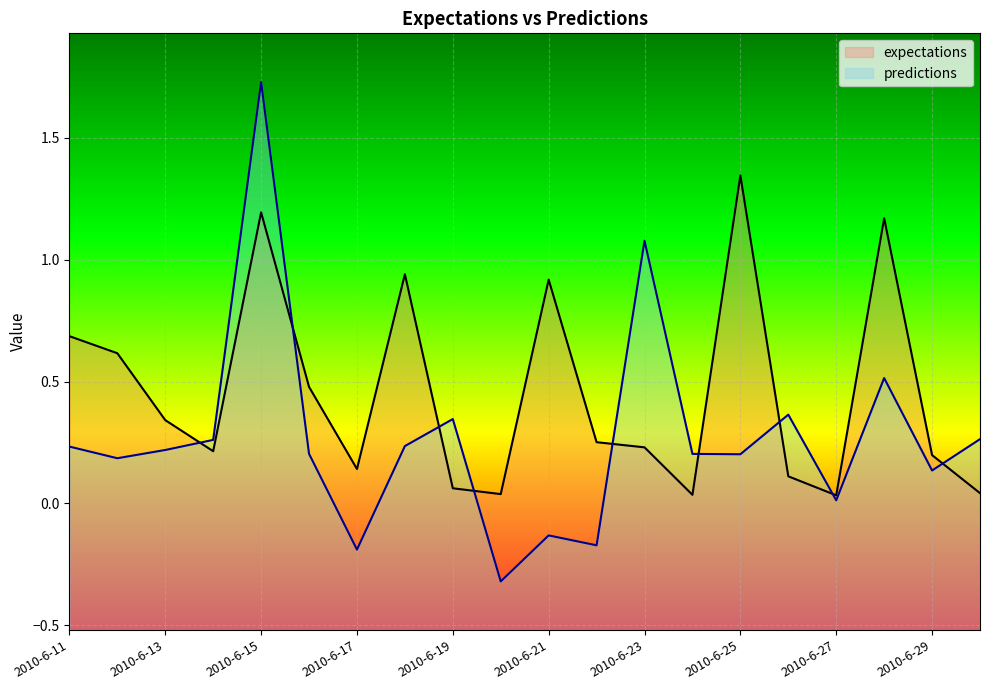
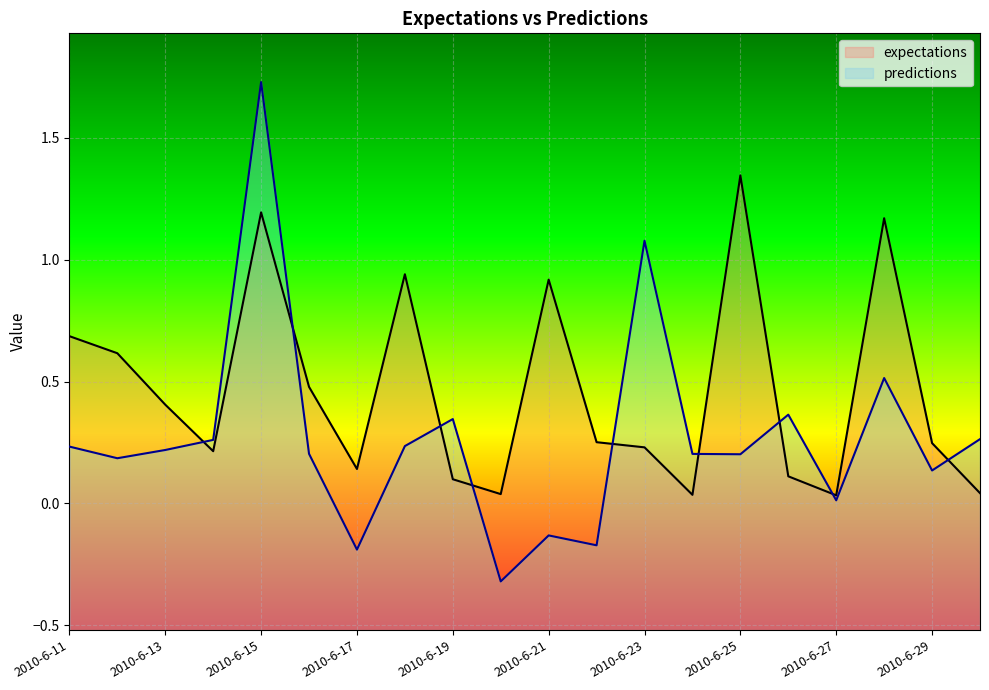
expectations, 2010-6-13: 0.34 -> 0.41
expectations, 2010-6-19: 0.06 -> 0.10
expectations, 2010-6-29: 0.20 -> 0.25
